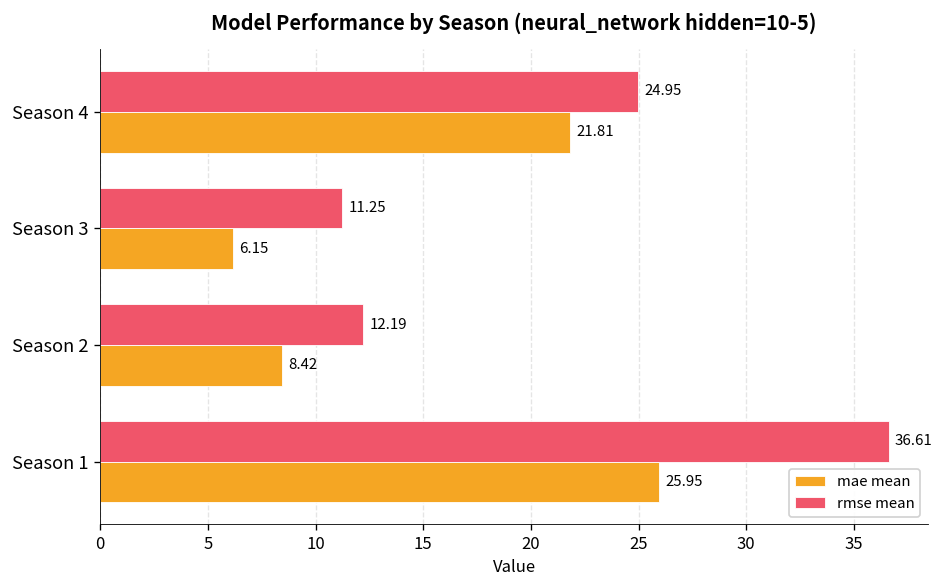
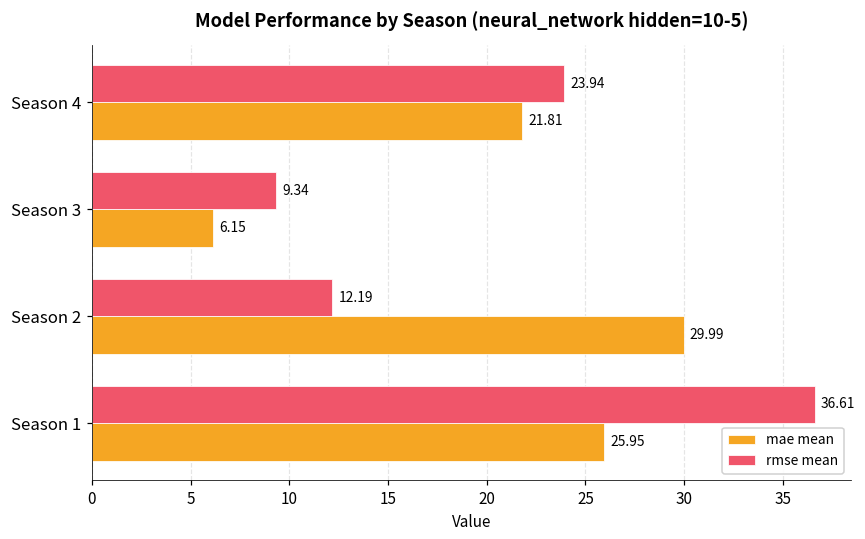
rmse mean, Season 4: 24.95 -> 23.94
rmse mean, Season 3: 11.25 -> 9.34
mae mean, Season 2: 8.42 -> 29.99
